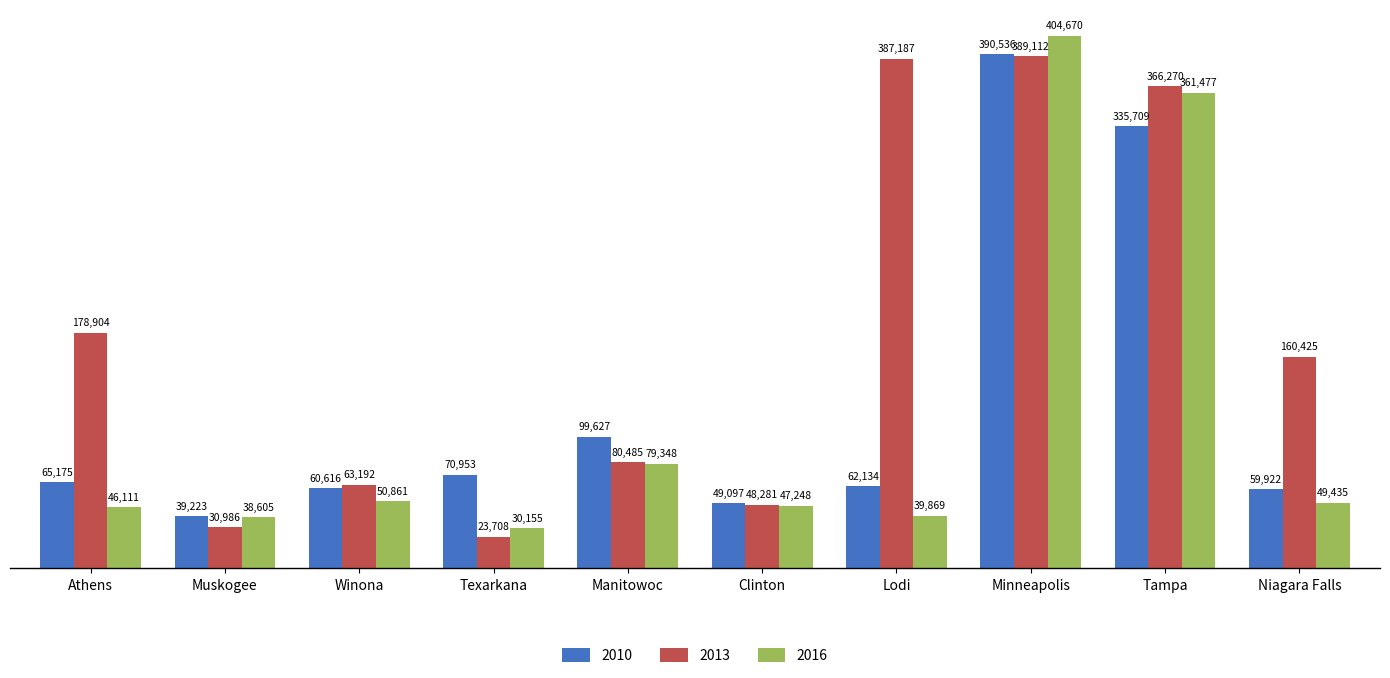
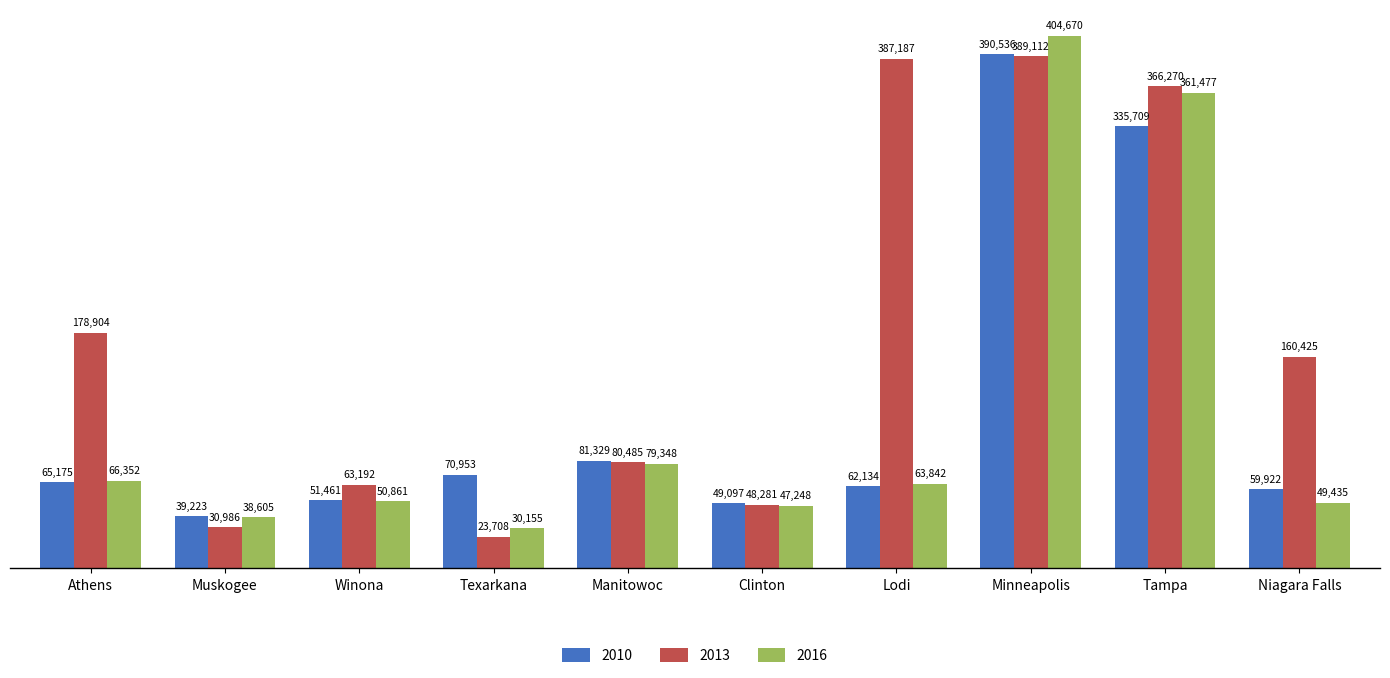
2016, Athens: 46,111 -> 66,352
2010, Winona: 60,616 -> 51,461
2010, Manitowoc: 99,627 -> 81,329
2016, Lodi: 39,869 -> 63,842
